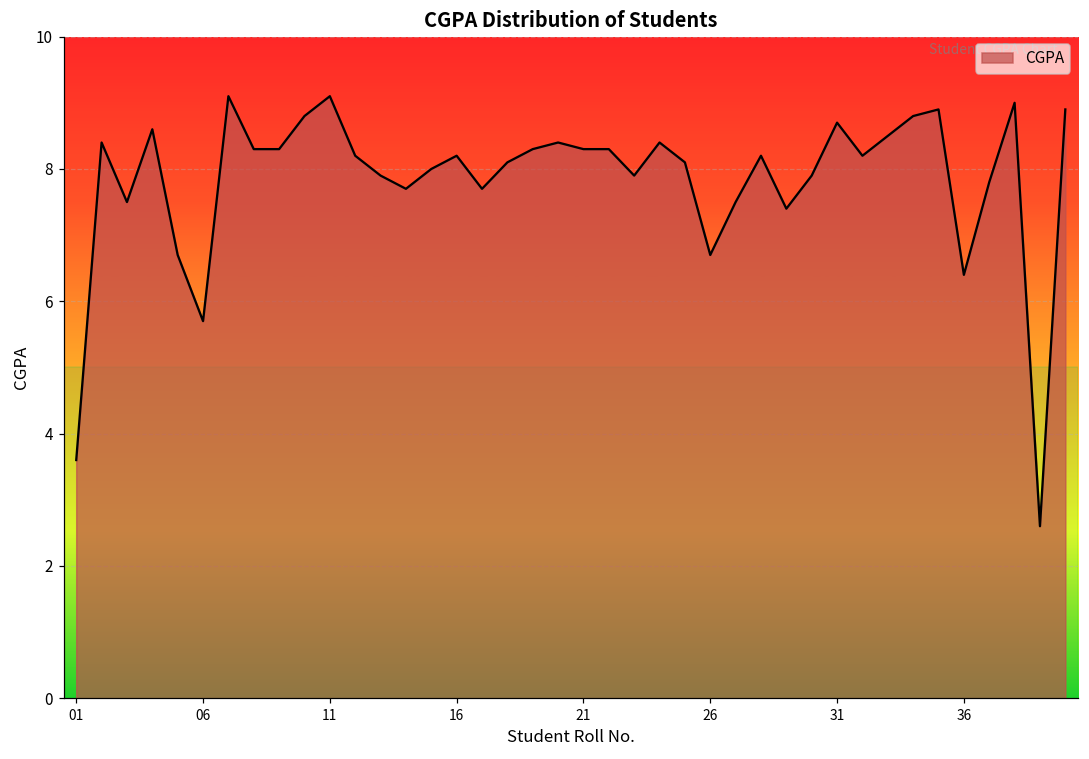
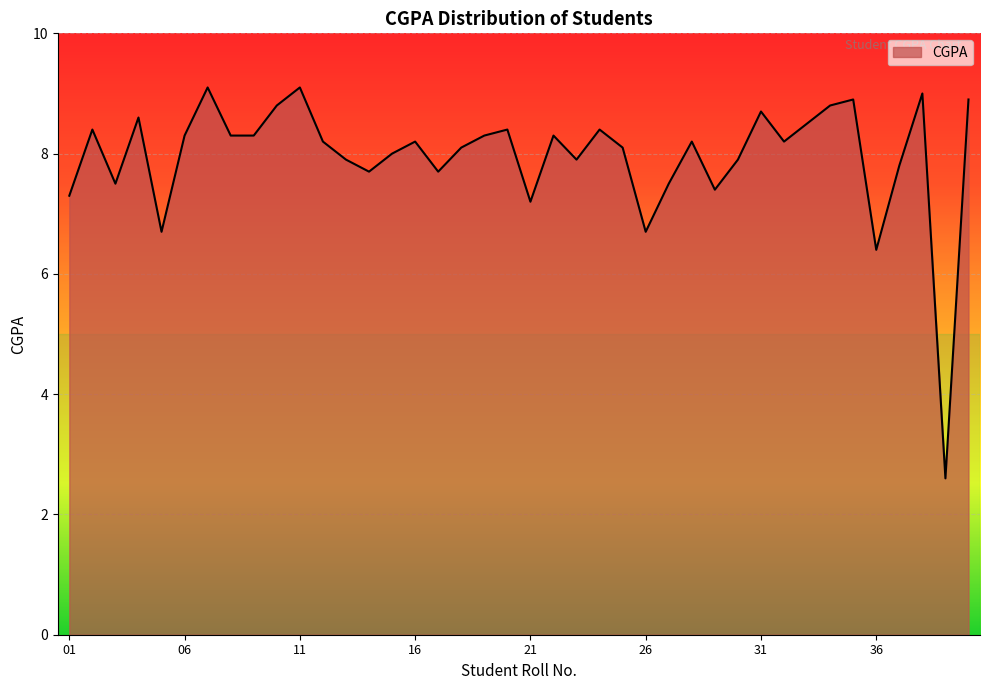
01: 3.6 -> 7.3
06: 5.7 -> 8.3
21: 8.3 -> 7.2
